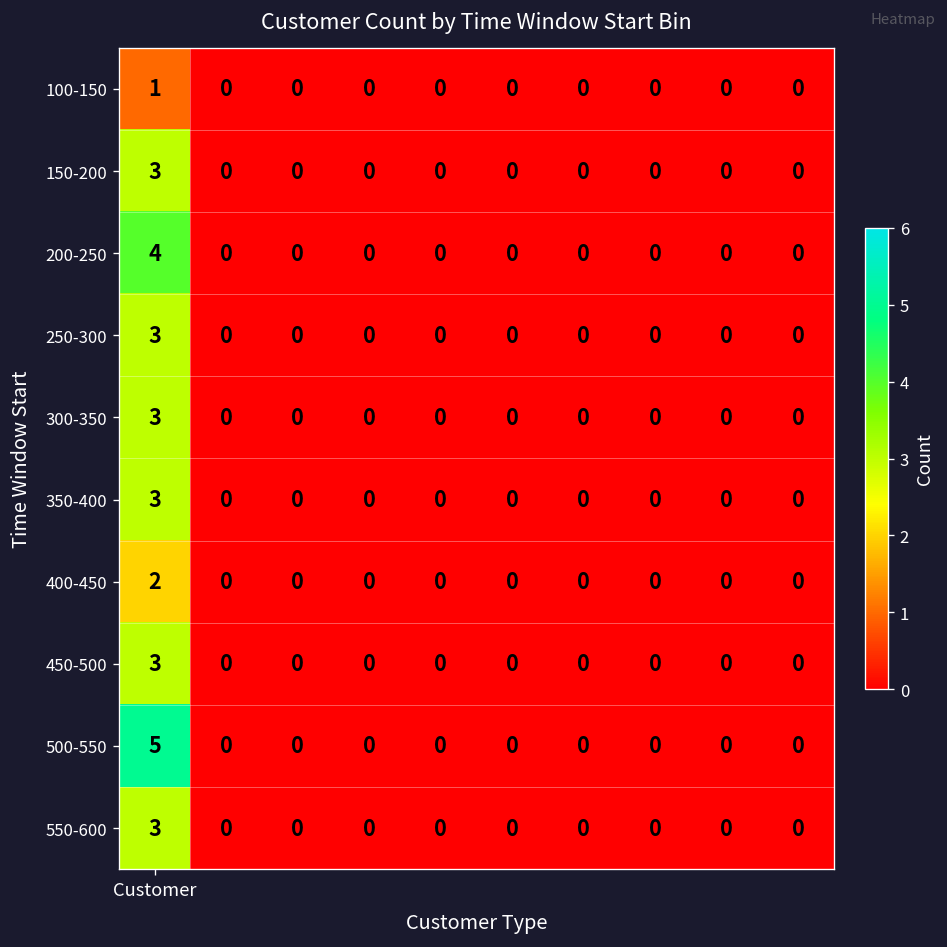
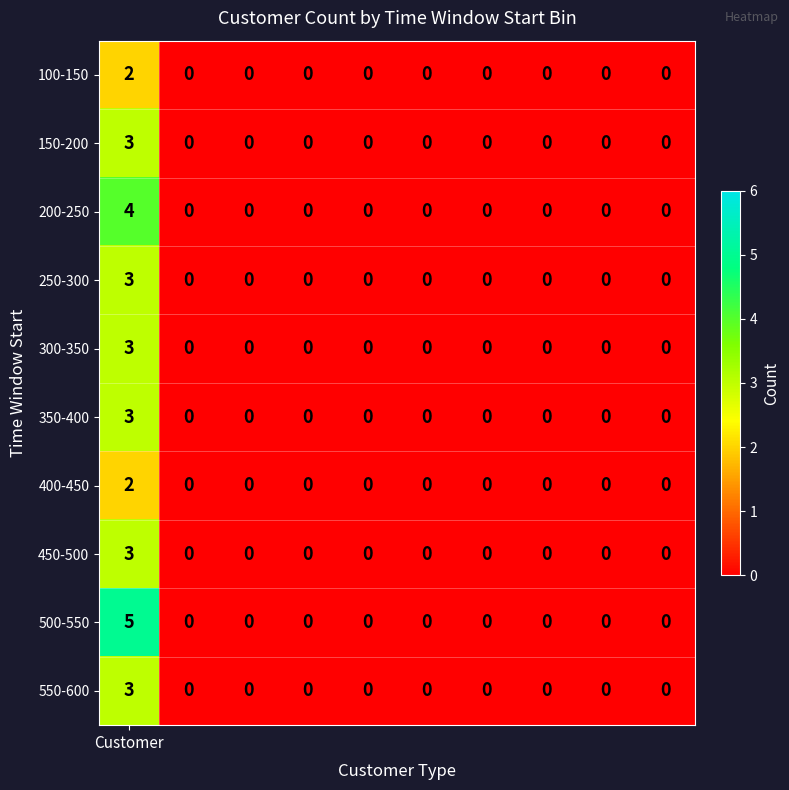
100-150, Customer: 1 -> 2
